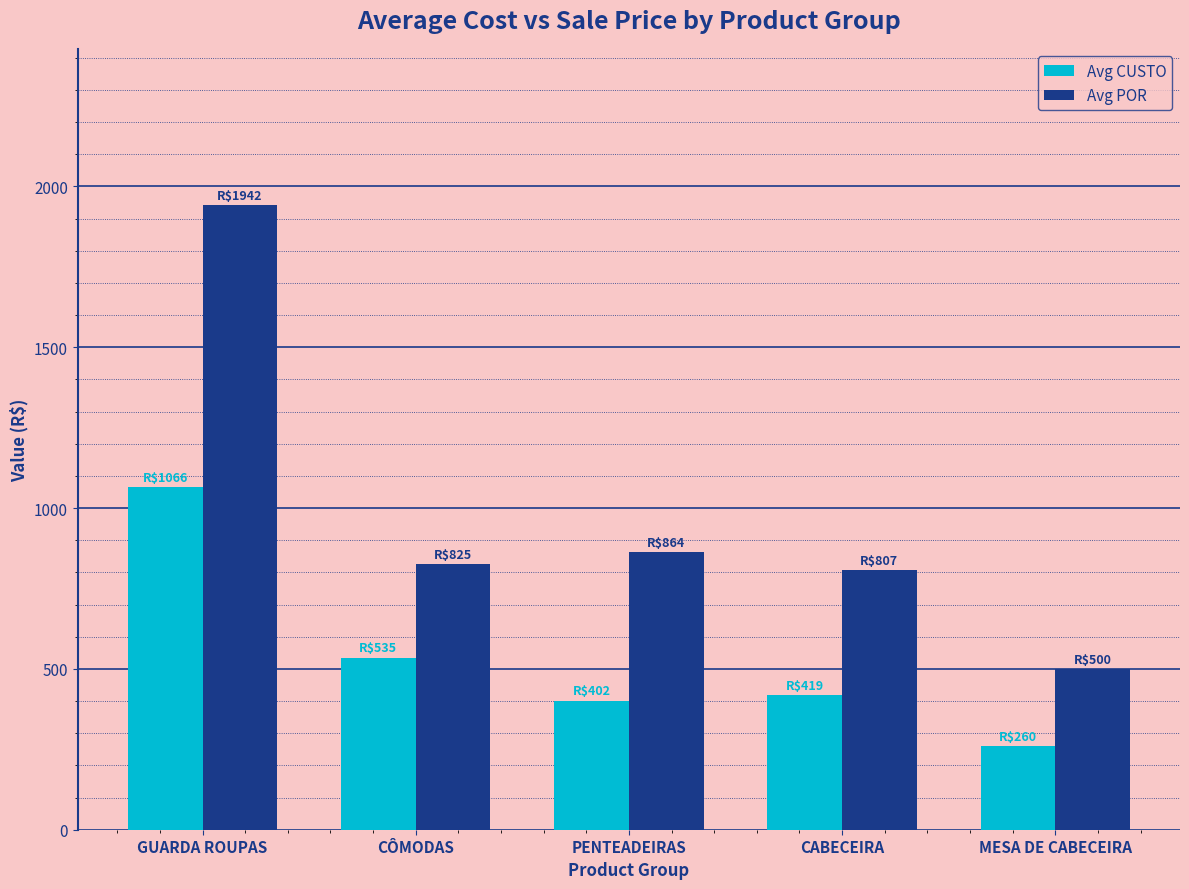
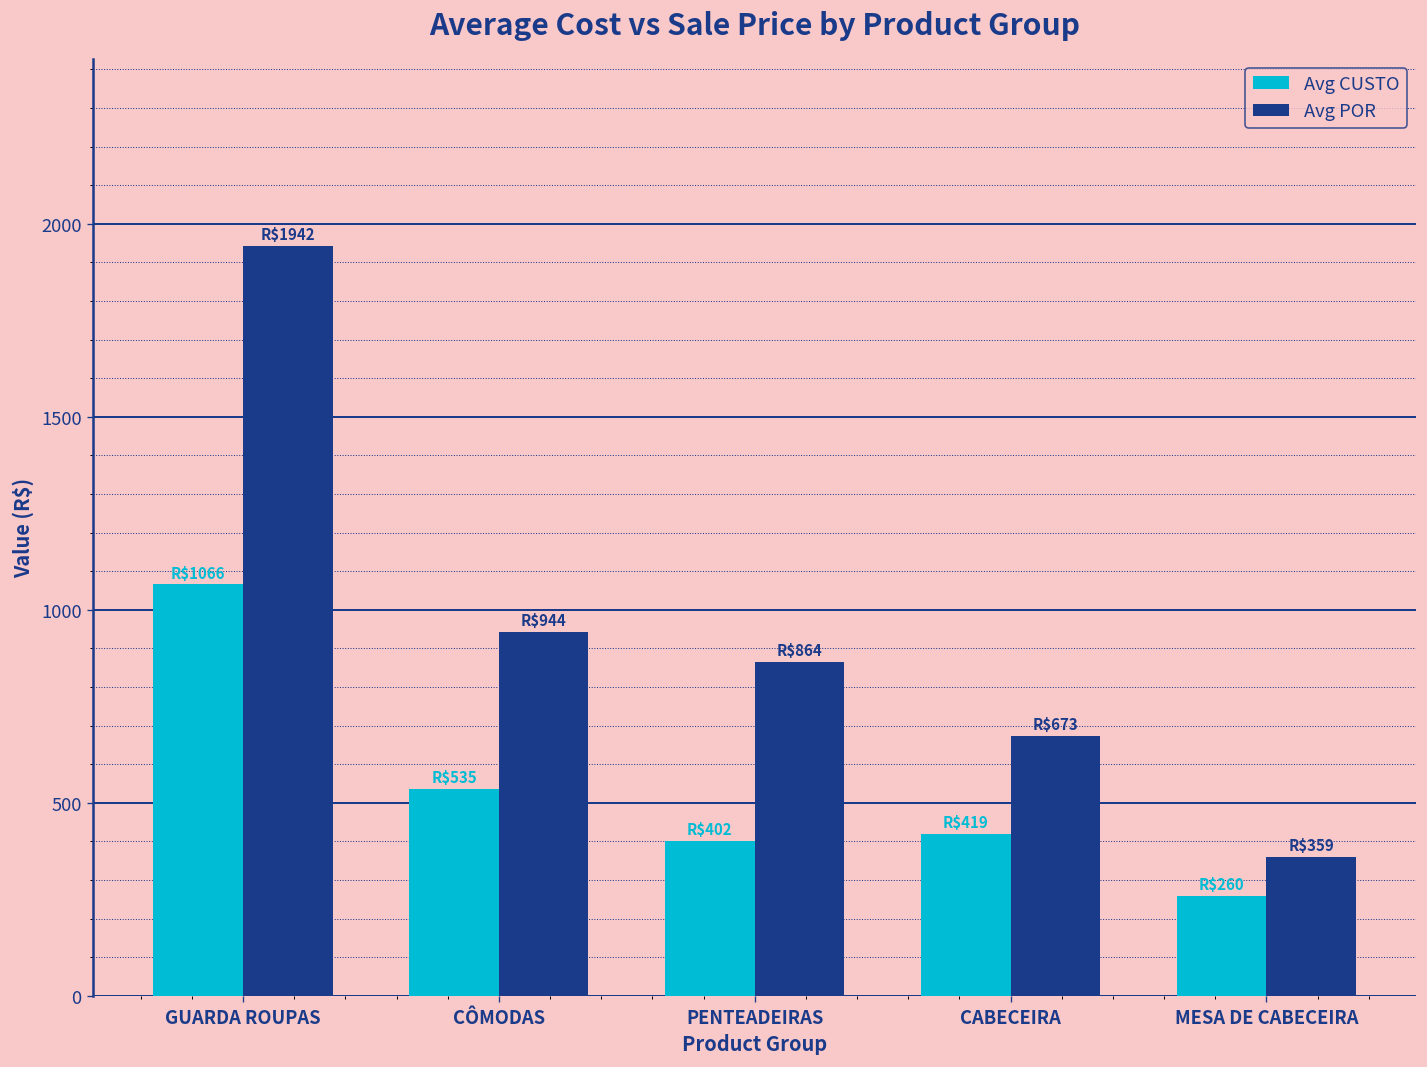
Avg POR, CÔMODAS: $825 -> $944
Avg POR, CABECEIRA: $807 -> $673
Avg POR, MESA DE CABECEIRA: $500 -> $359
